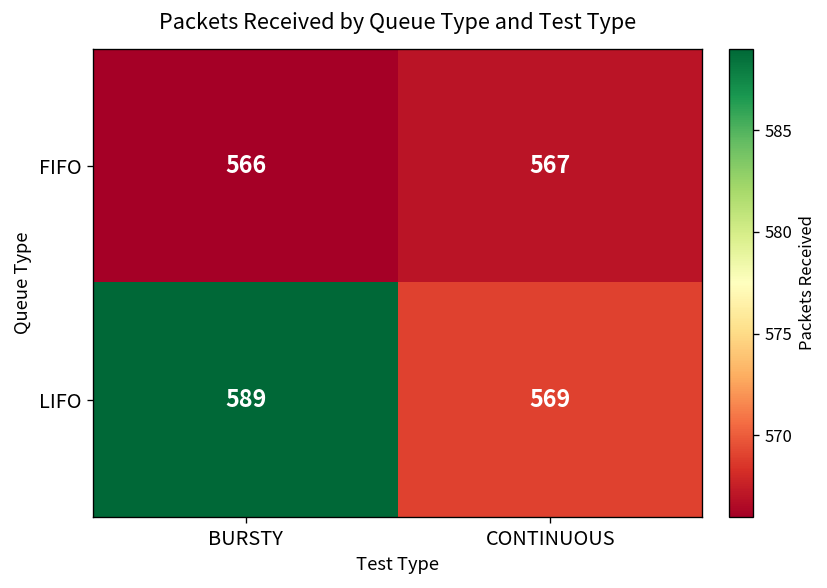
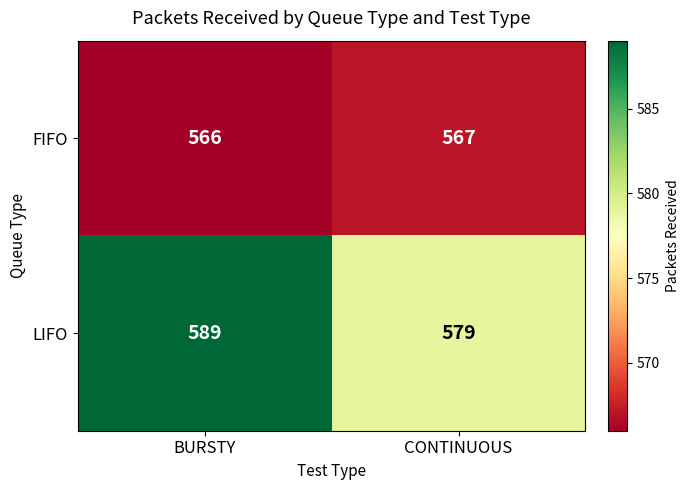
LIFO, CONTINUOUS: 569 -> 579
